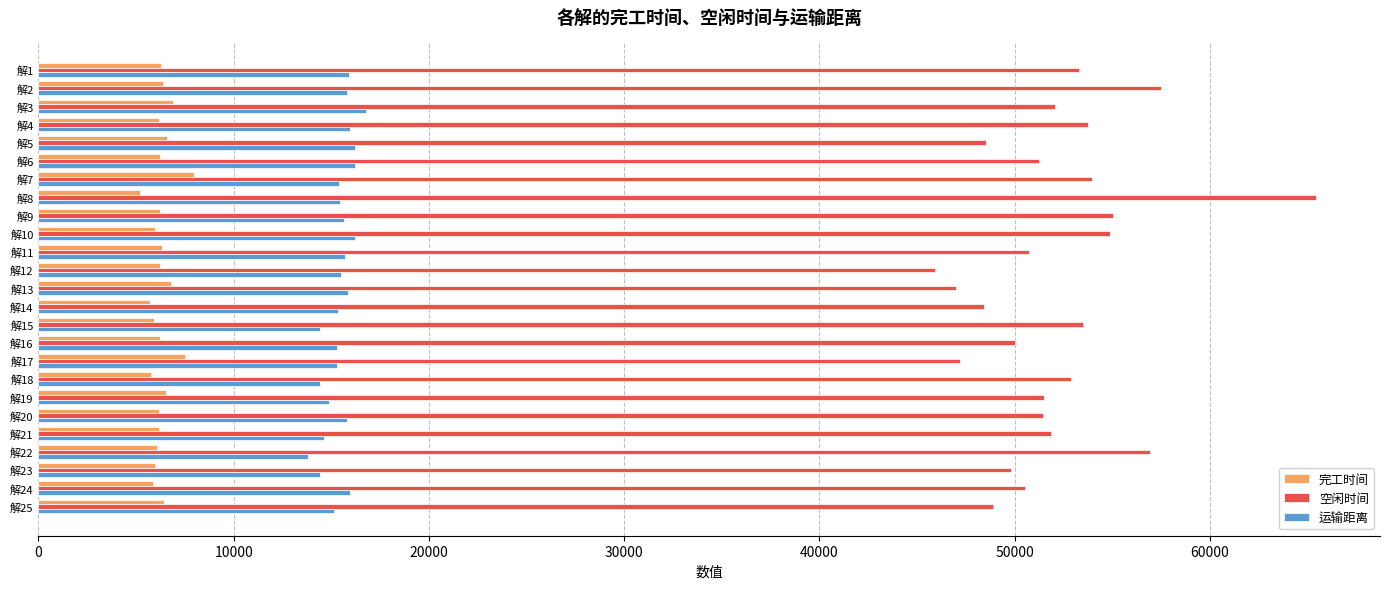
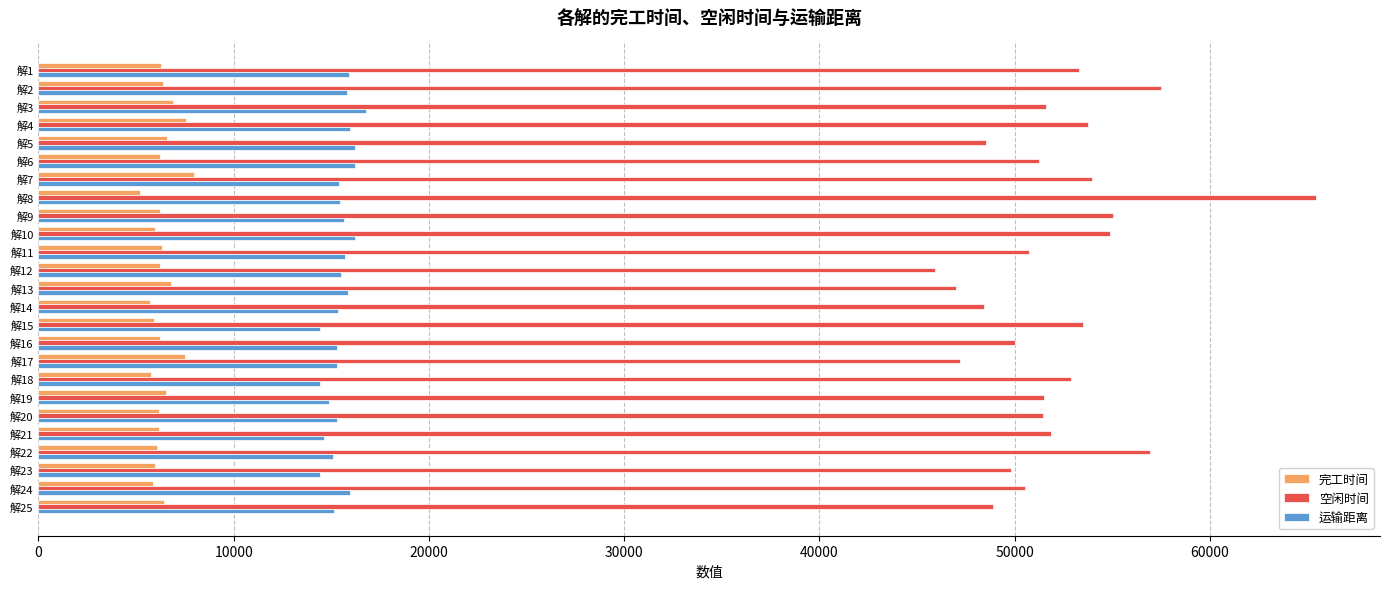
空闲时间, 解3: 52100 -> 51600
完工时间, 解4: 6200 -> 7600
运输距离, 解20: 15800 -> 15300
运输距离, 解22: 13800 -> 15100
